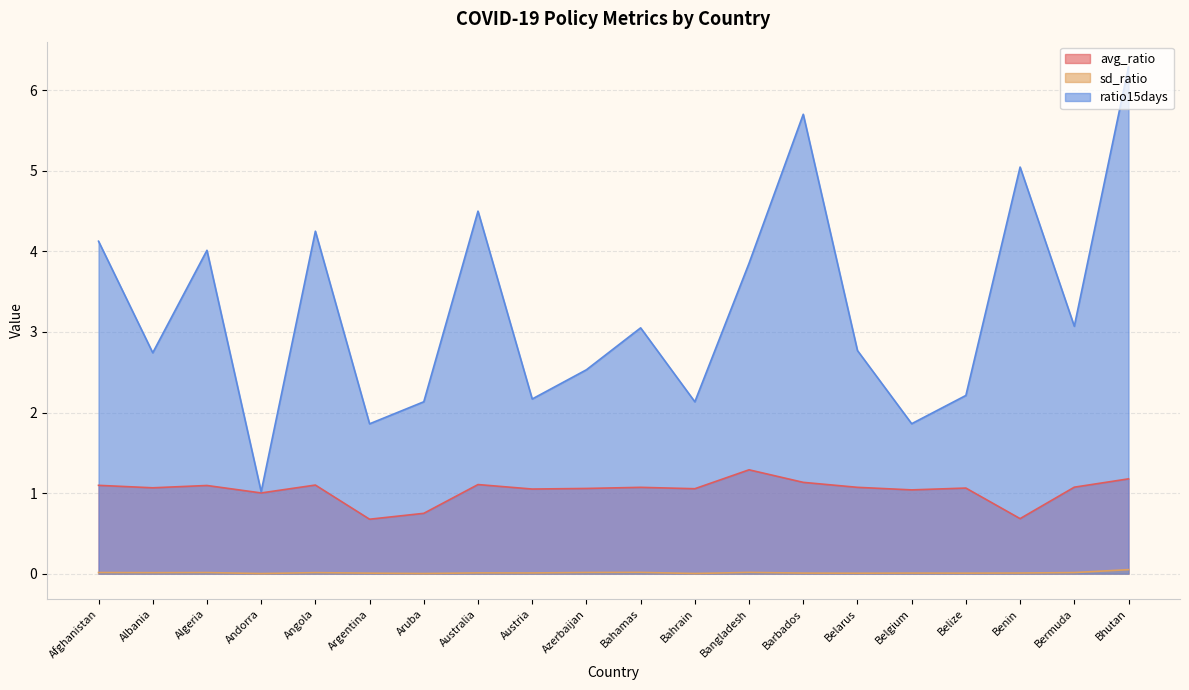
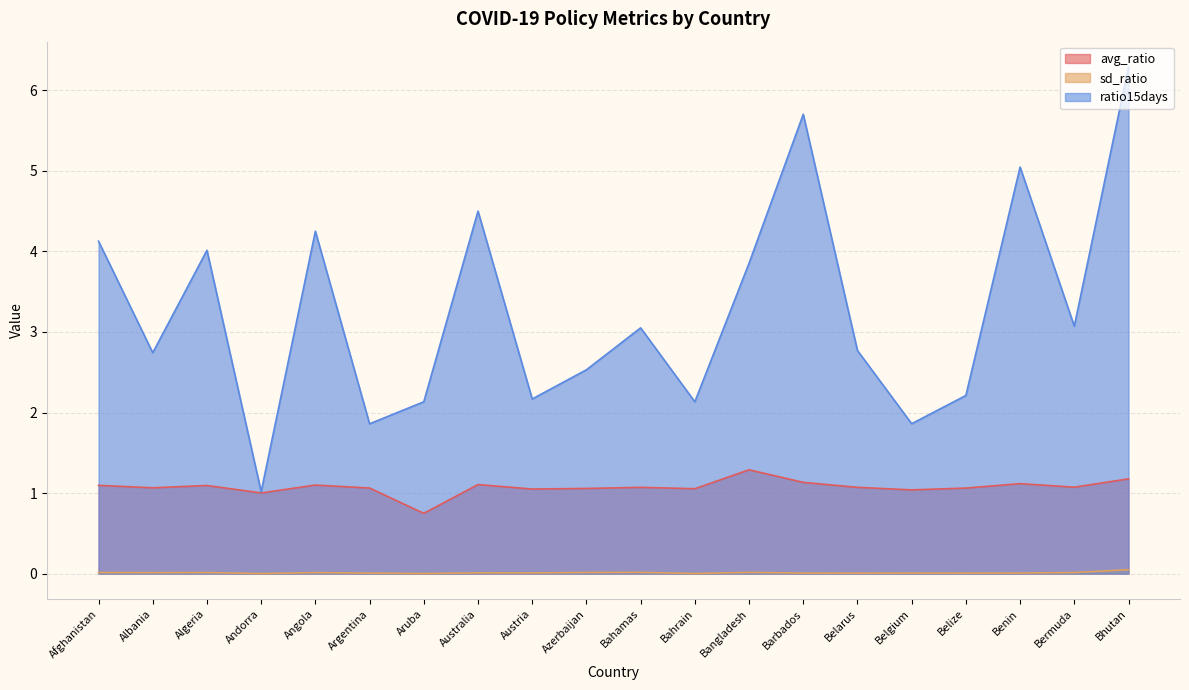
avg_ratio, Argentina: 0.7 -> 1.1
avg_ratio, Benin: 0.7 -> 1.1
